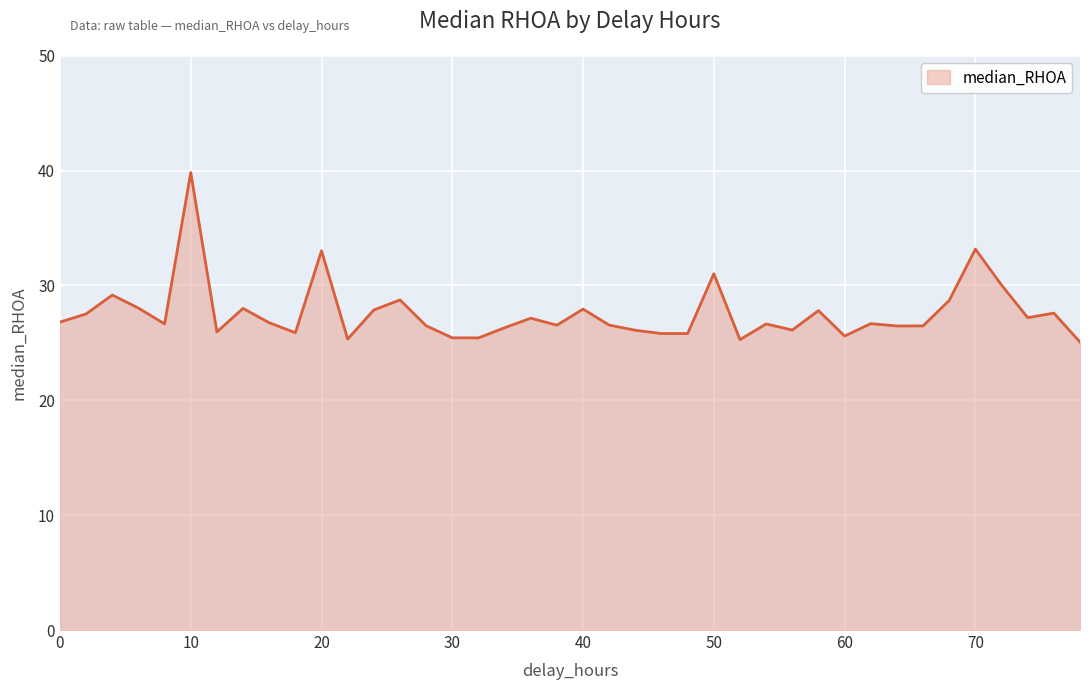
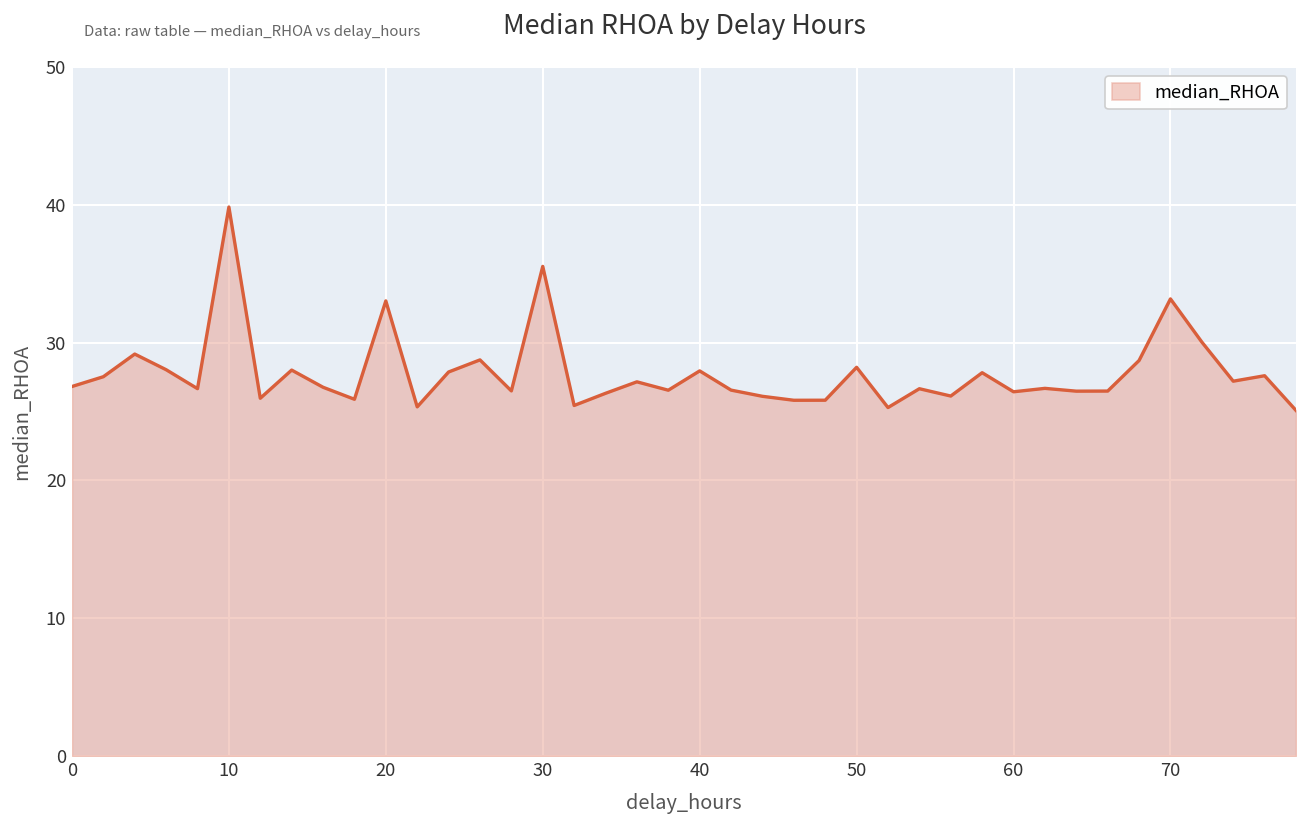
30: 25.4 -> 35.5
50: 31.0 -> 28.2
60: 25.6 -> 26.4
